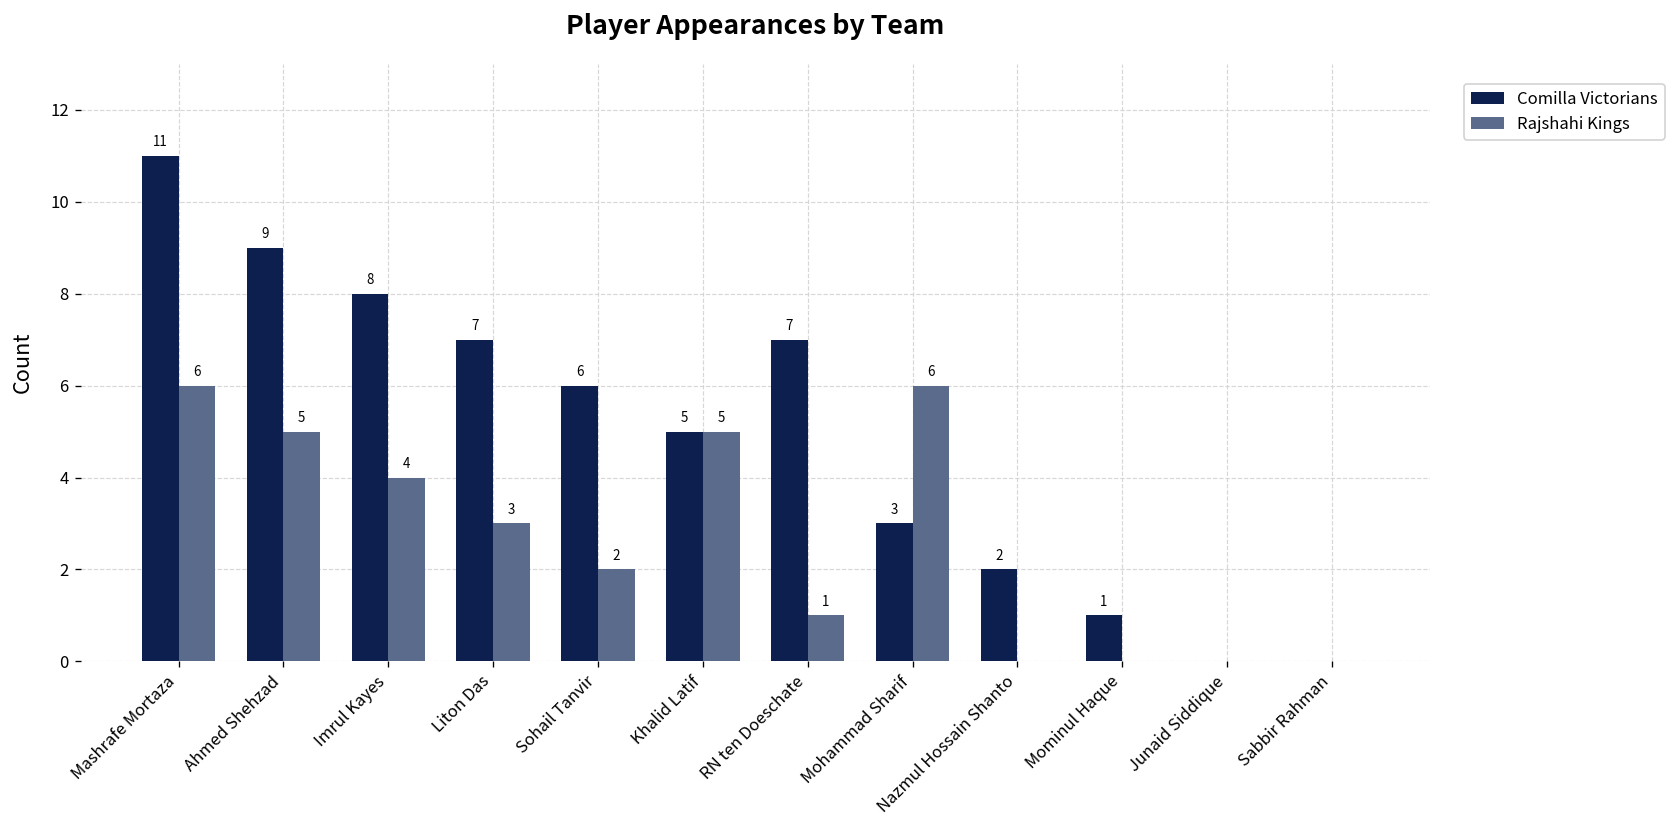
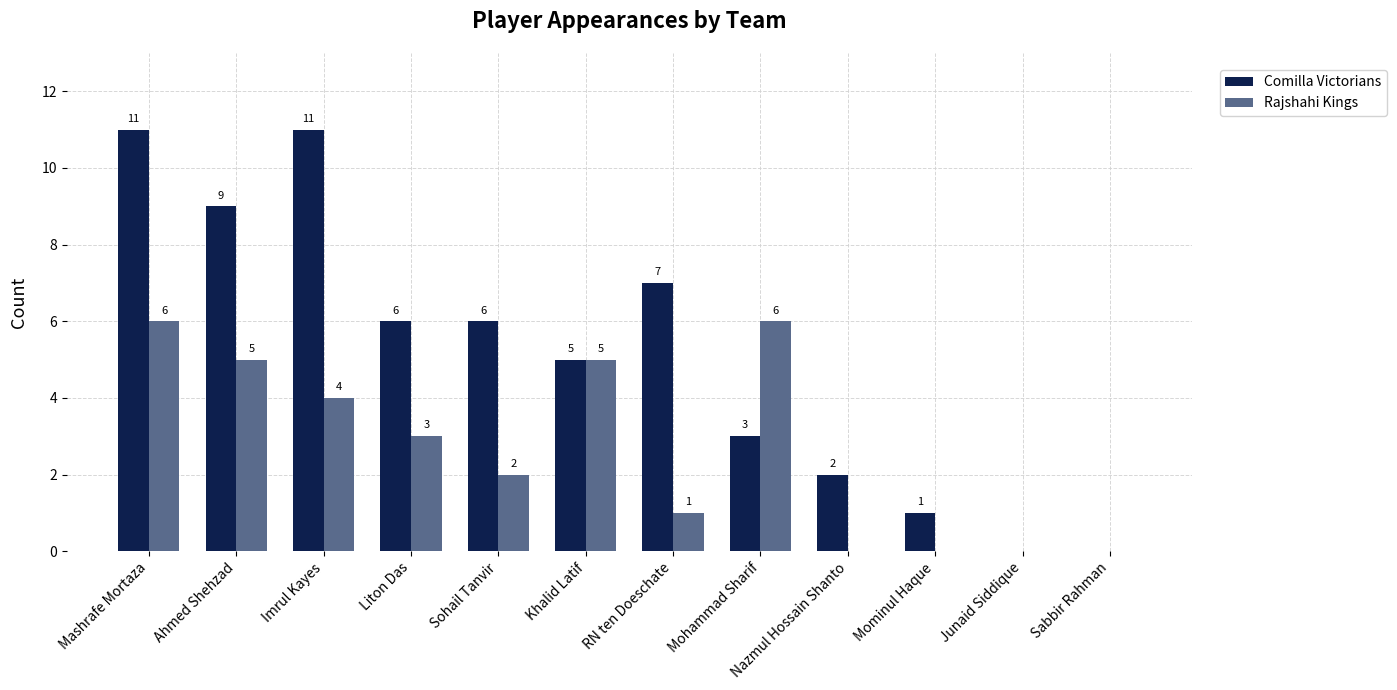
Comilla Victorians, Imrul Kayes: 8 -> 11
Comilla Victorians, Liton Das: 7 -> 6
